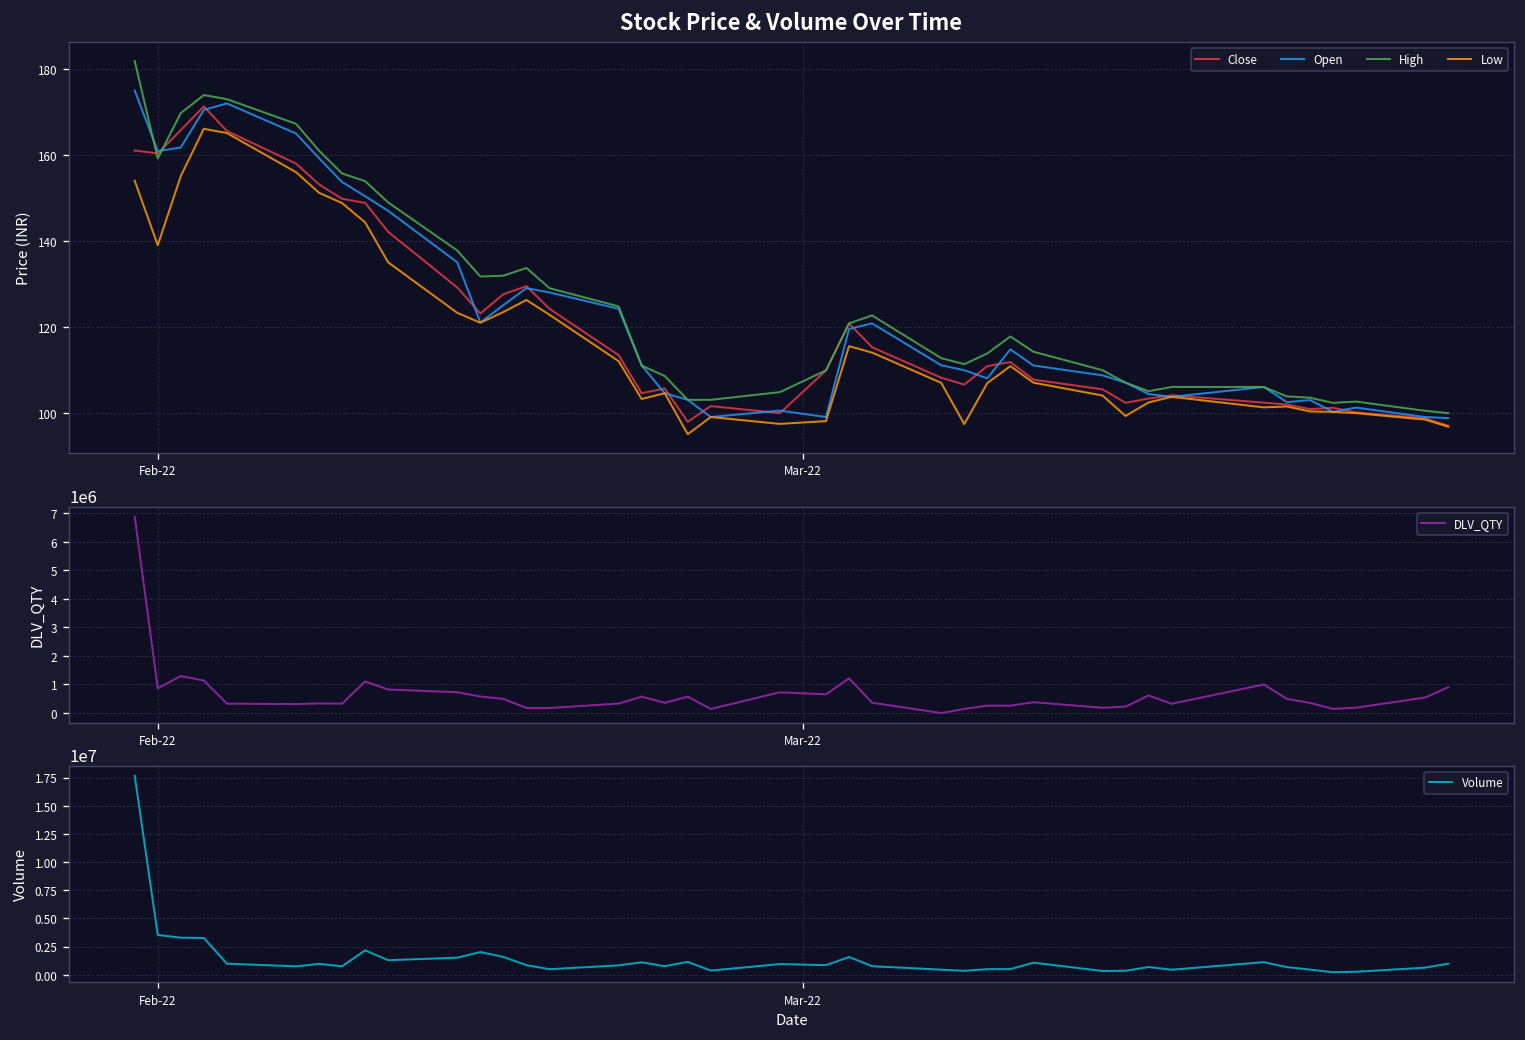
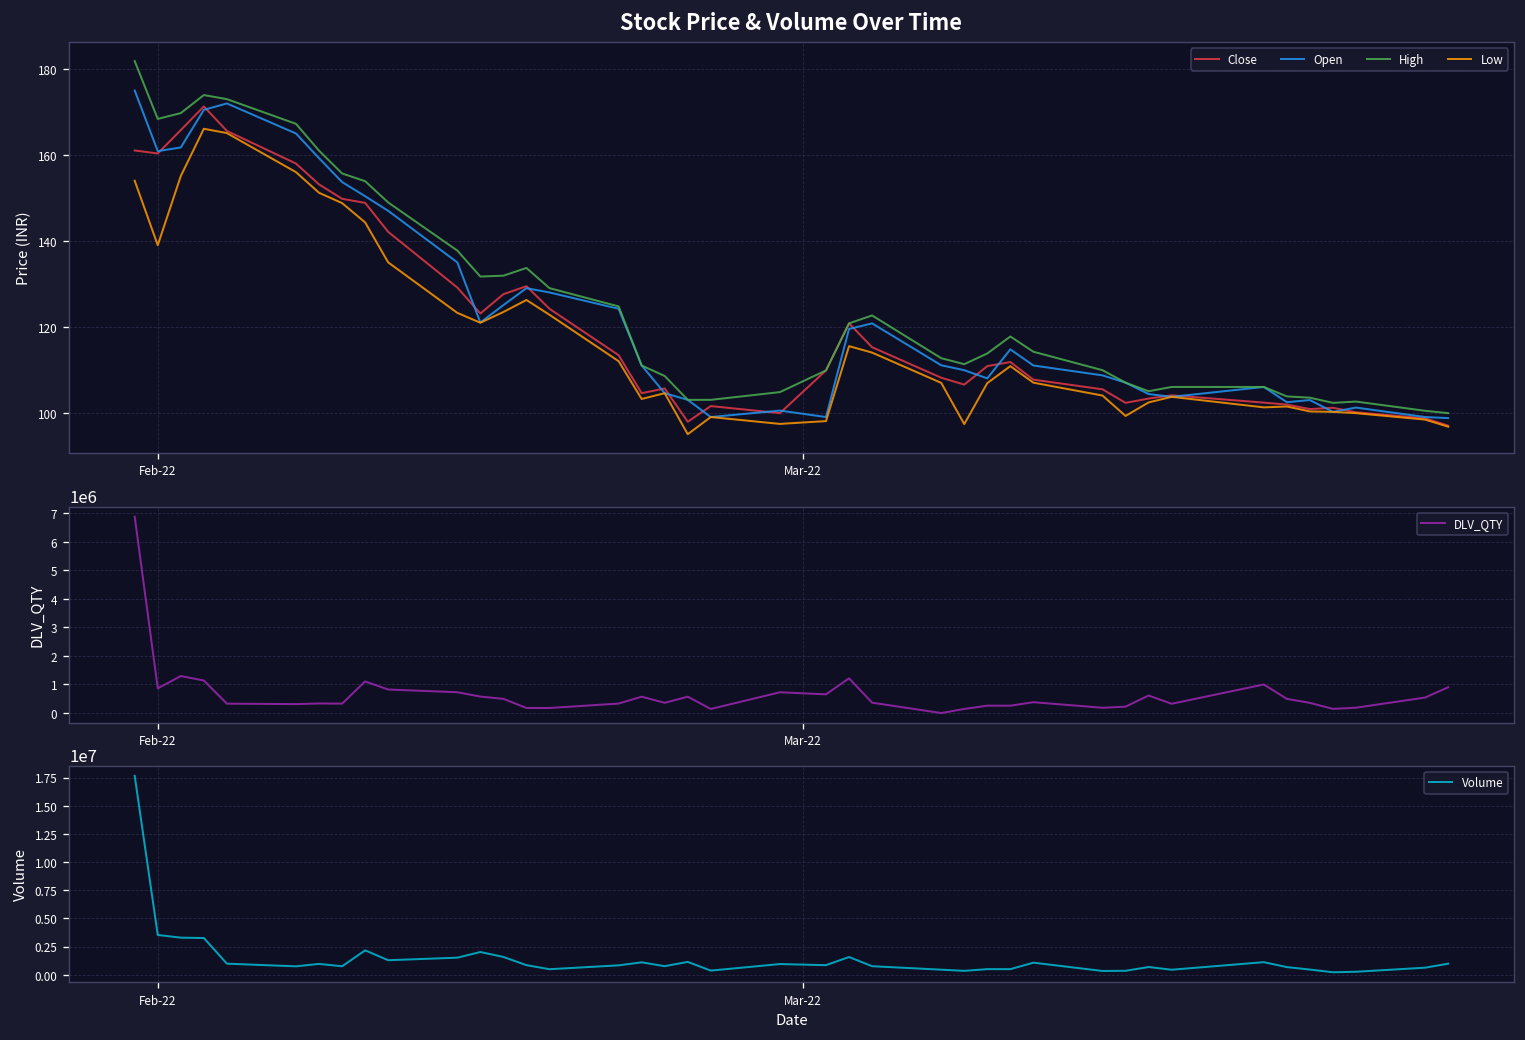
Stock Price & Volume Over Time, High, Feb-22: 159 -> 168
